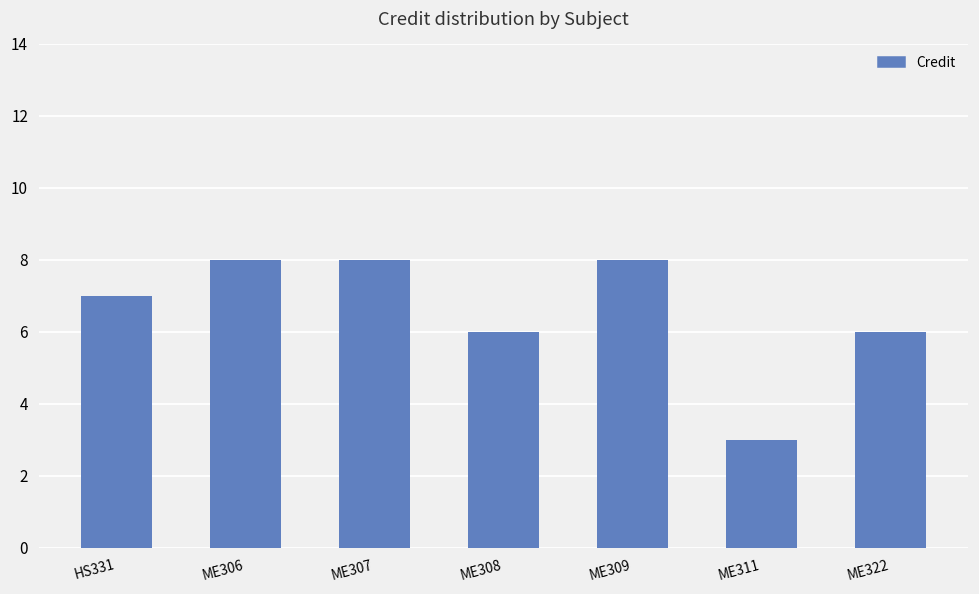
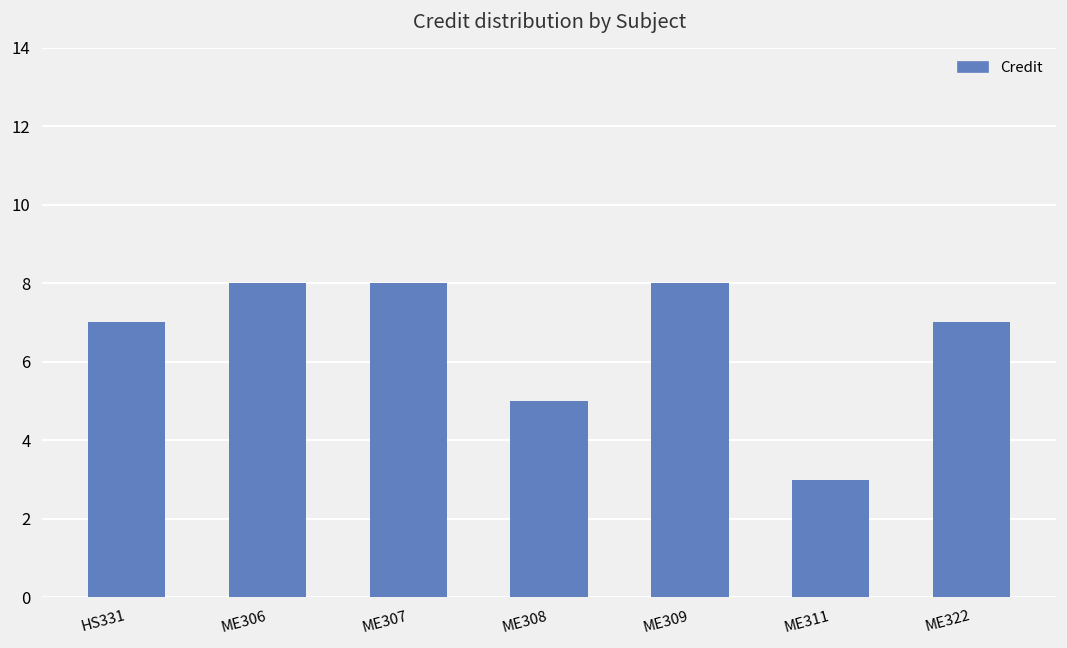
ME308: 6 -> 5
ME322: 6 -> 7
